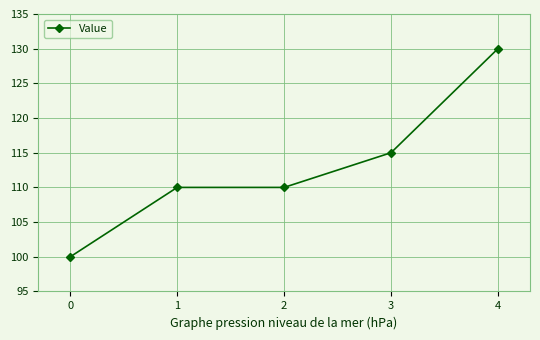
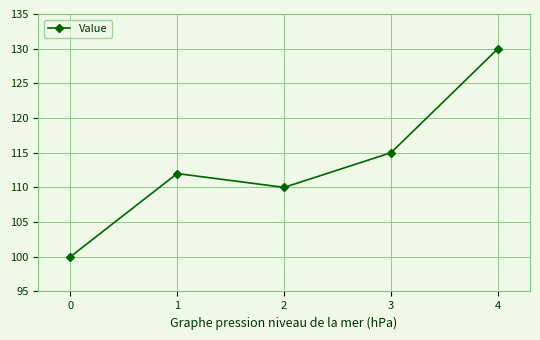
1: 110 -> 112
